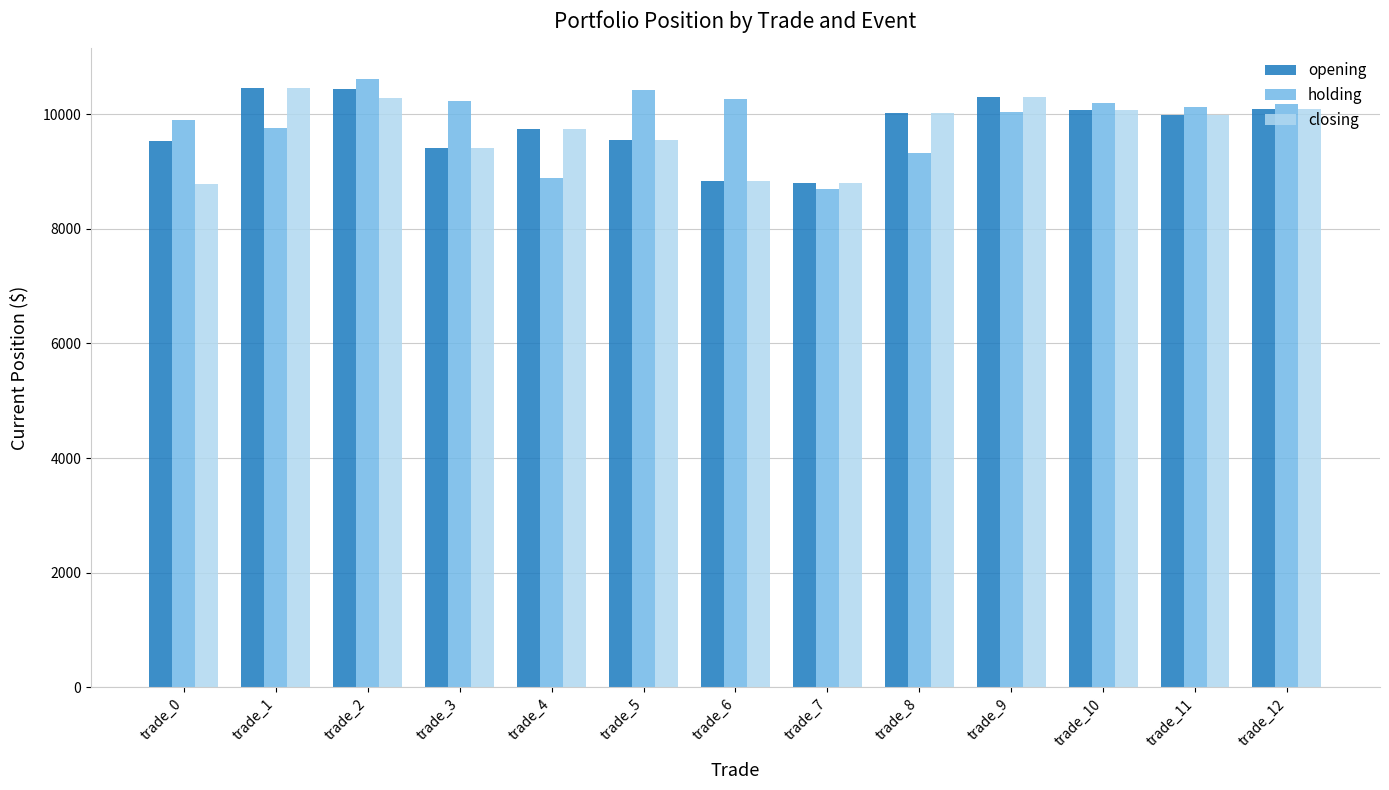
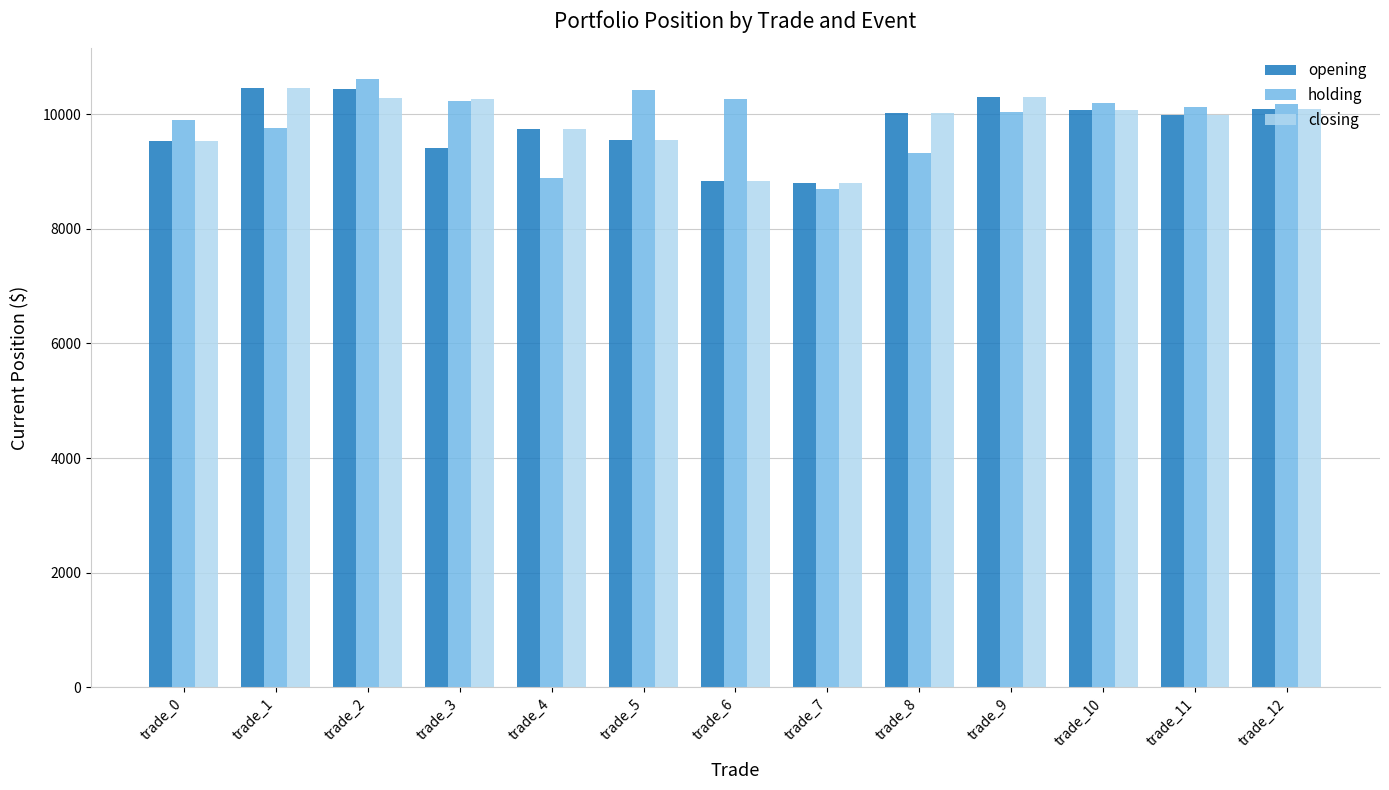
closing, trade_0: 8800 -> 9500
closing, trade_3: 9400 -> 10300
